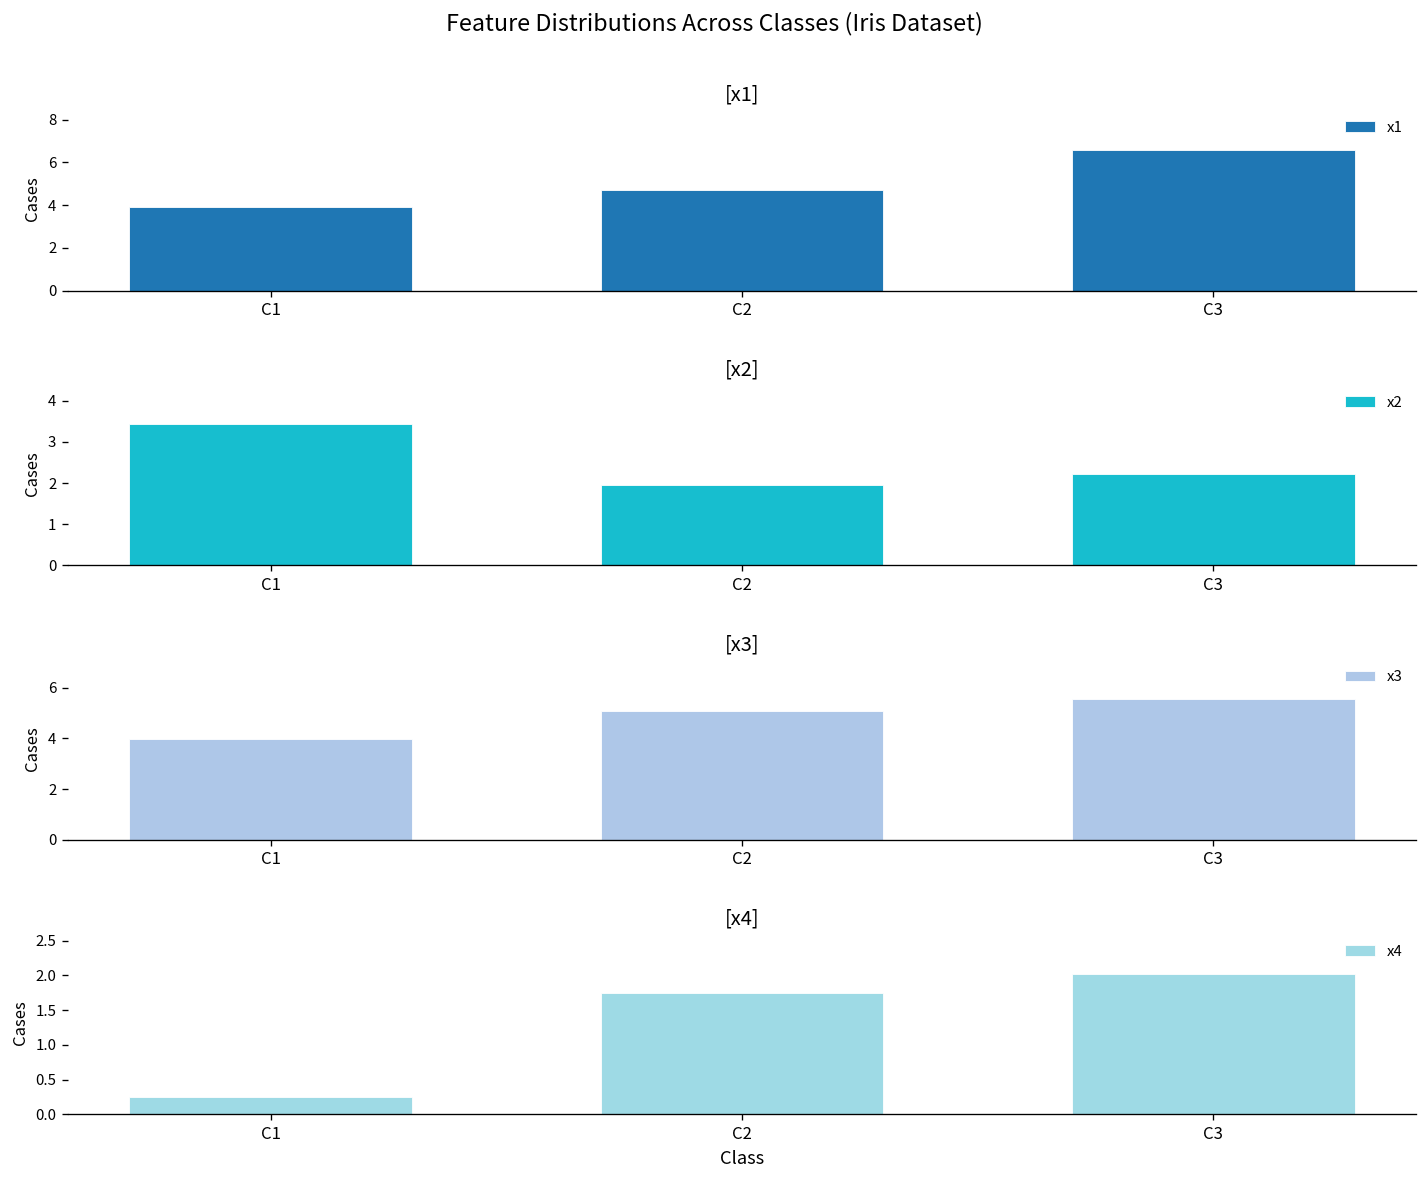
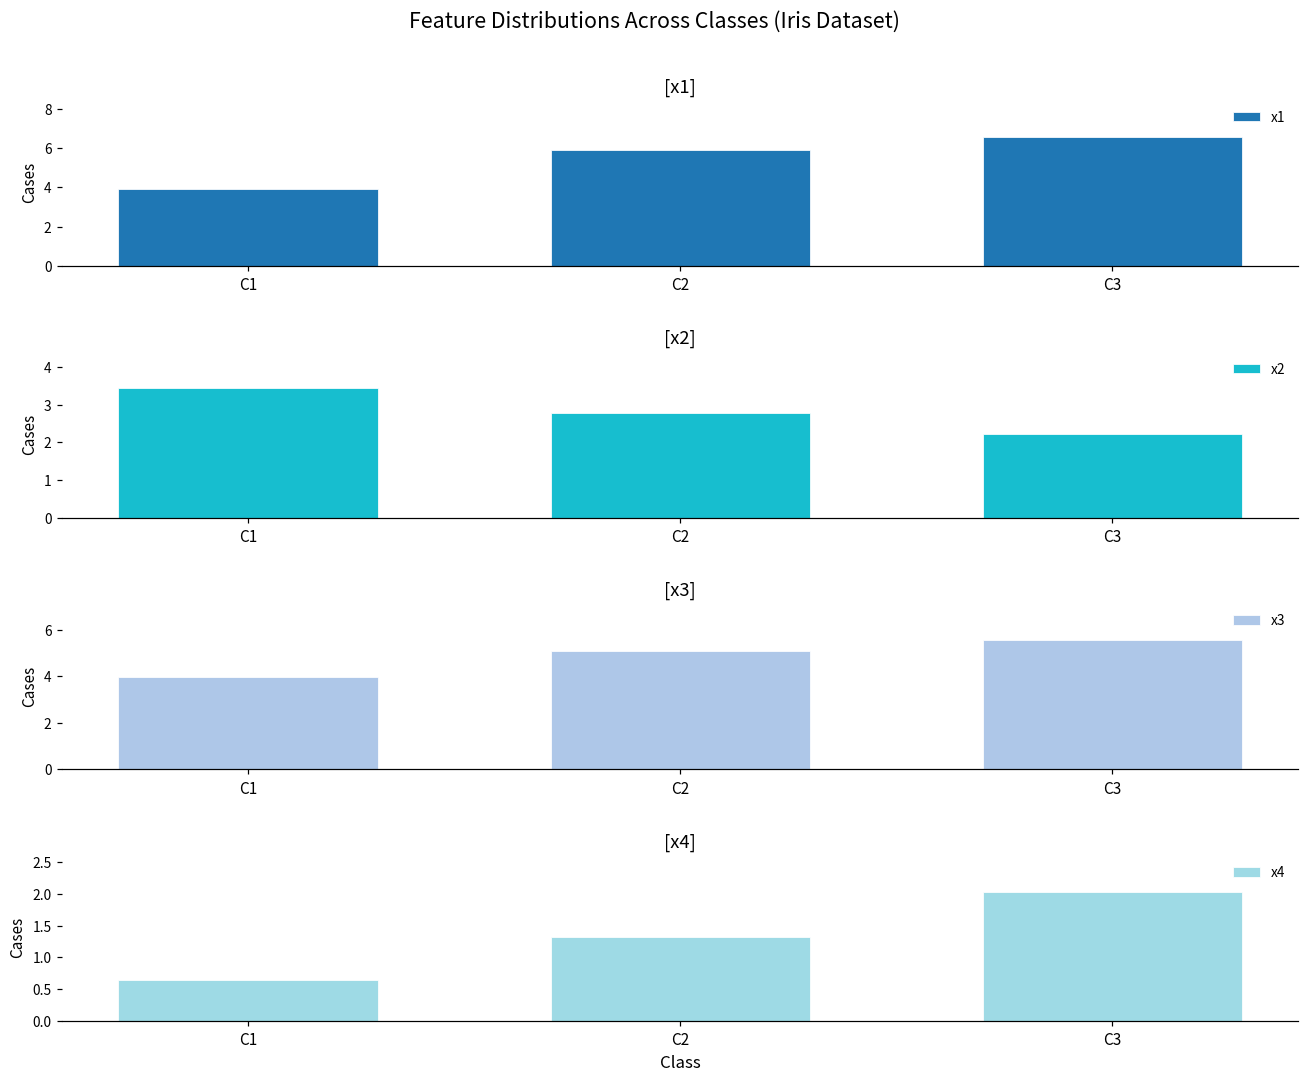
[x1], C2: 4.7 -> 5.9
[x2], C2: 2.0 -> 2.8
[x4], C1: 0.2 -> 0.6
[x4], C2: 1.7 -> 1.3
